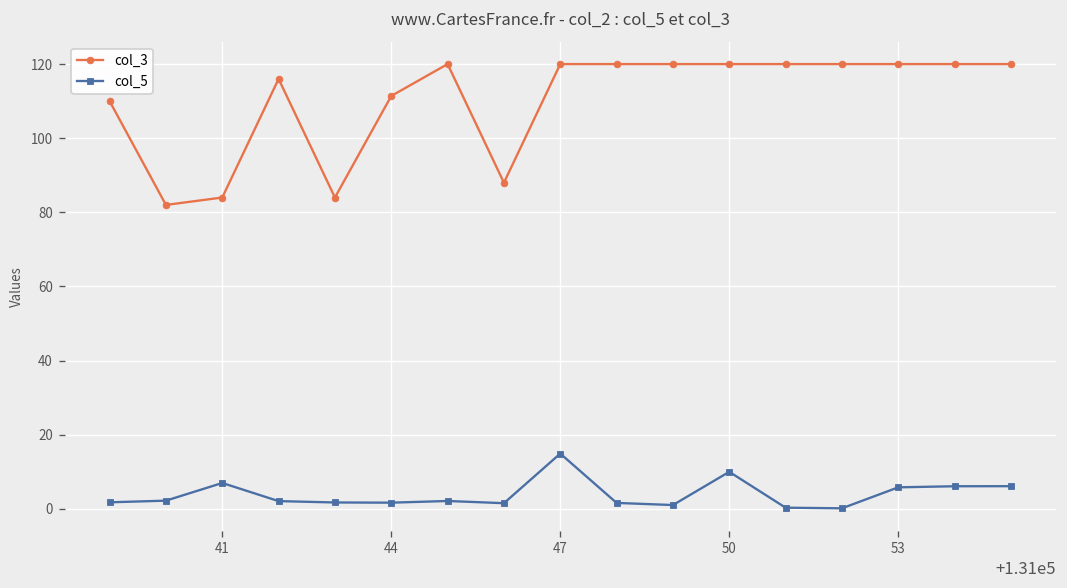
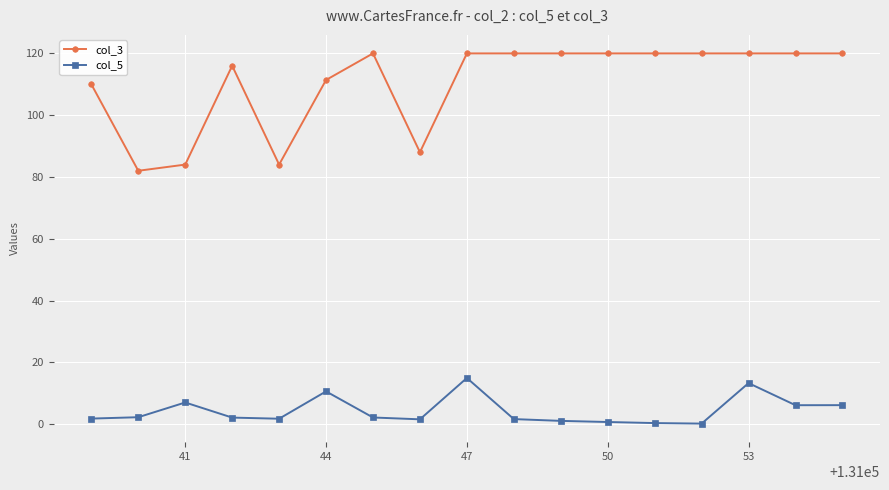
col_5, 44: 2 -> 11
col_5, 50: 10 -> 1
col_5, 53: 6 -> 13
